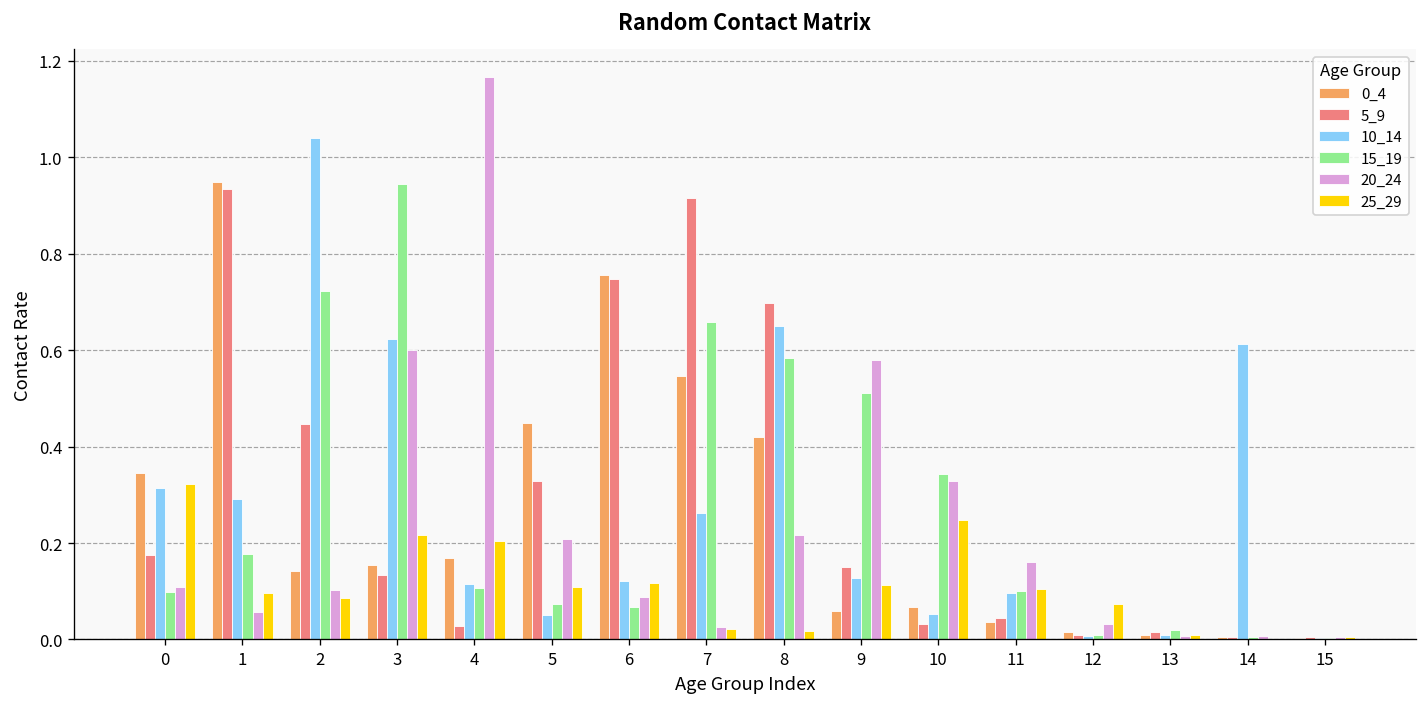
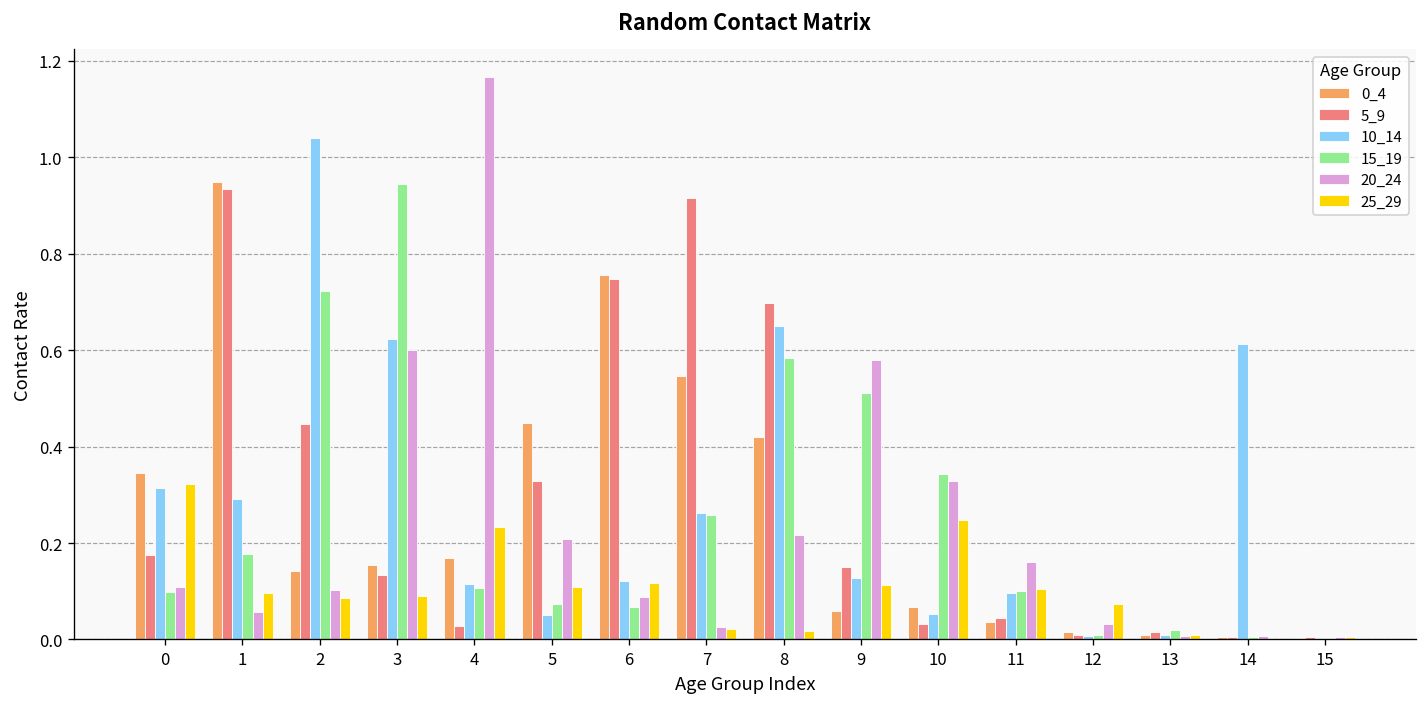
25_29, 3: 0.22 -> 0.09
25_29, 4: 0.20 -> 0.23
15_19, 7: 0.66 -> 0.26
